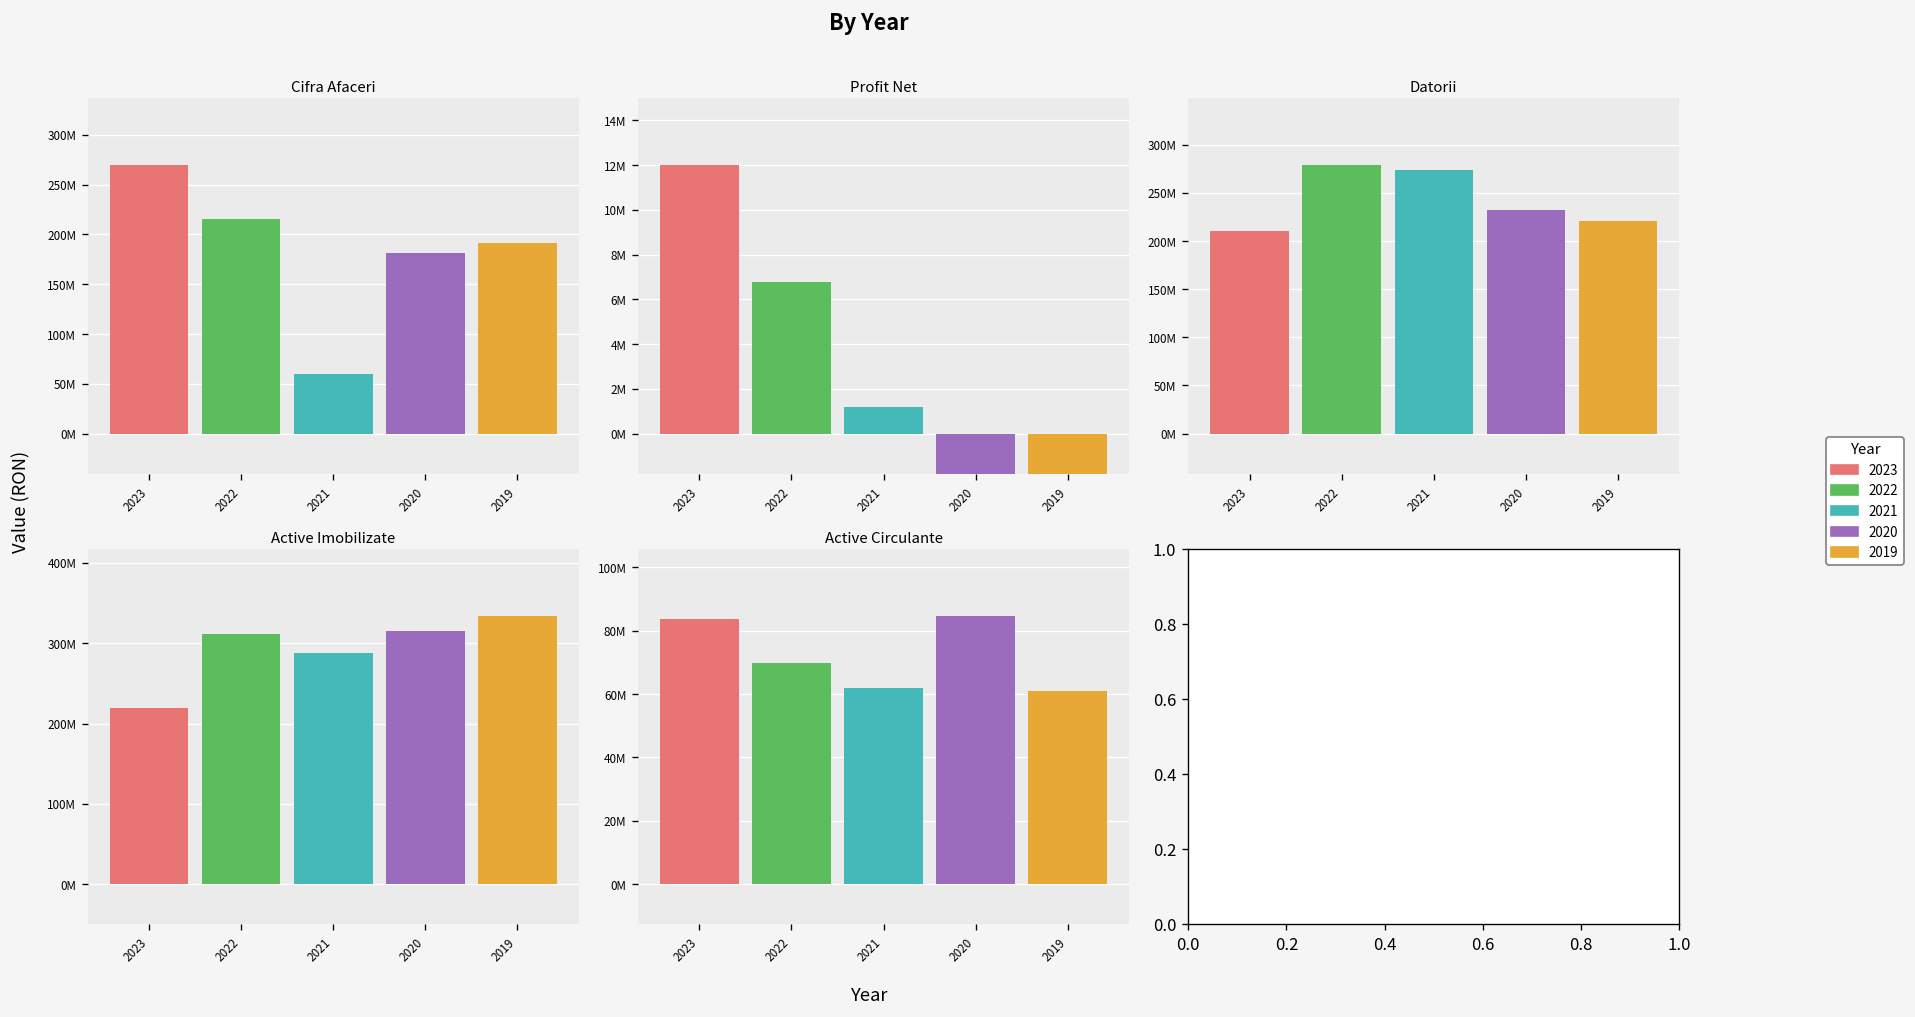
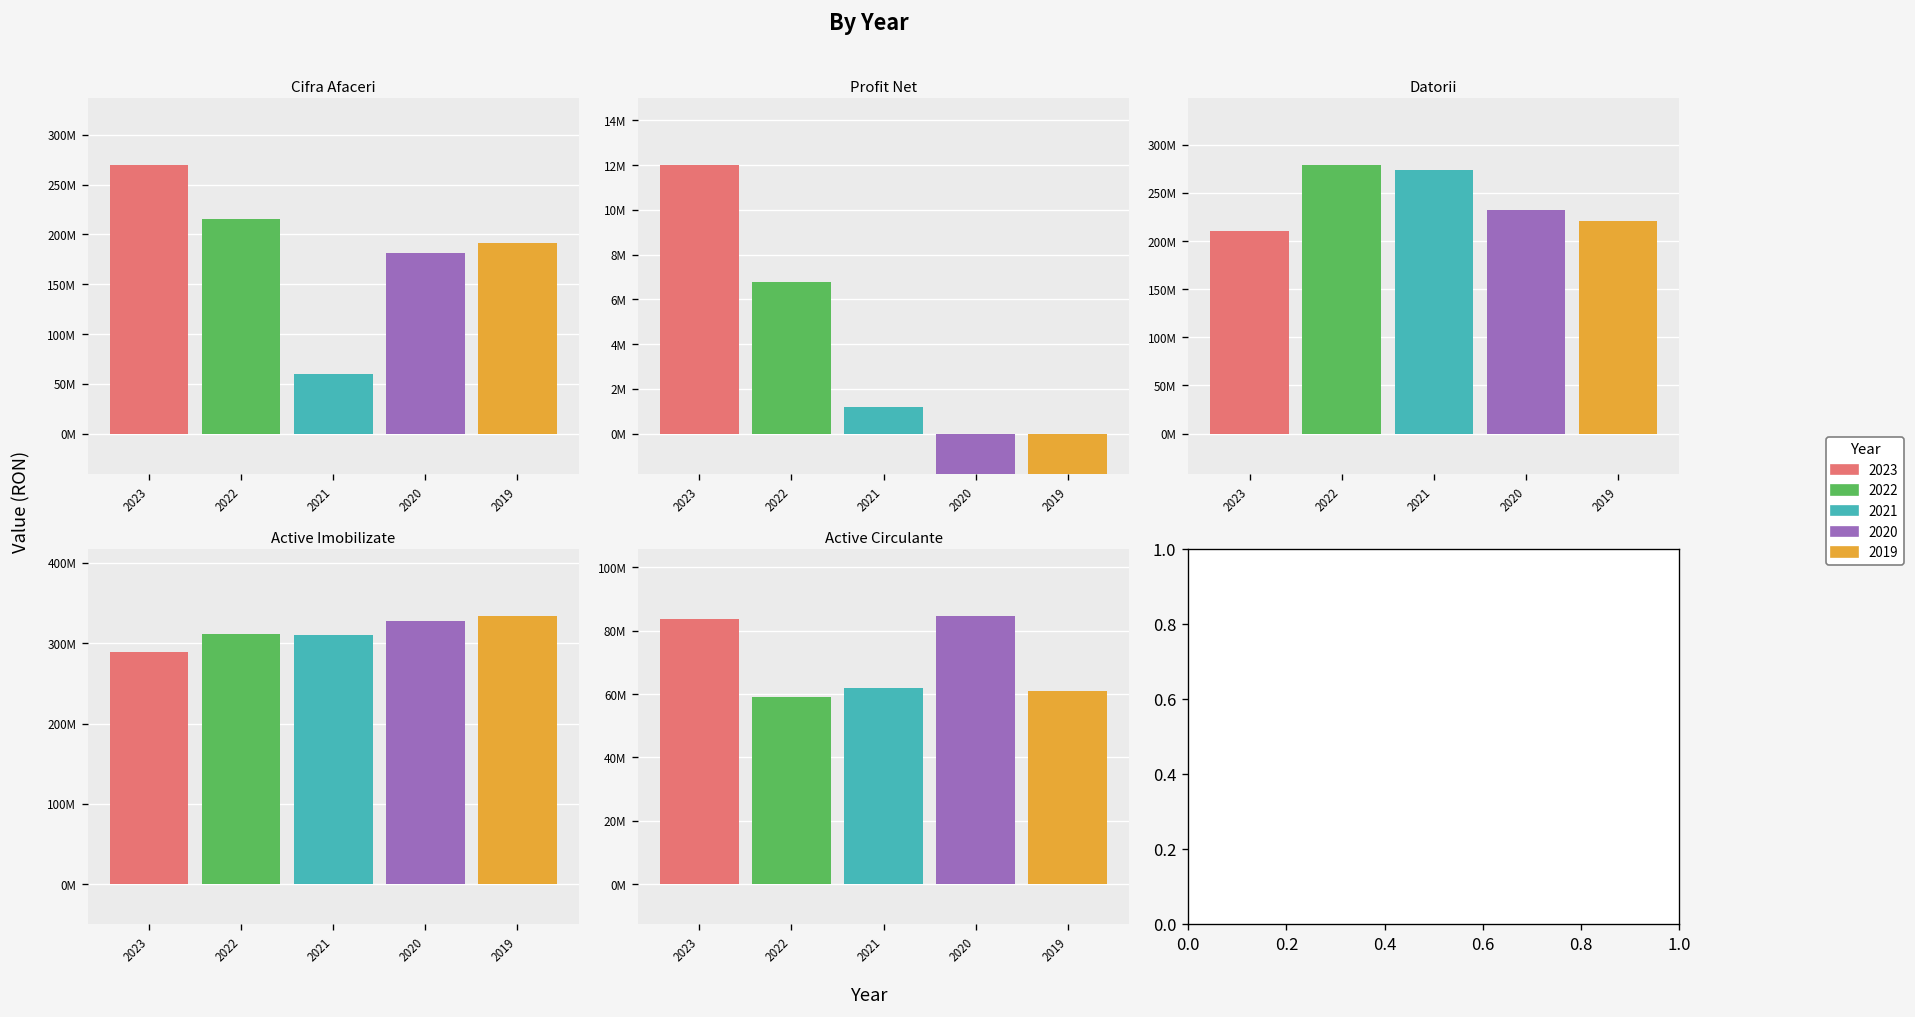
Active Imobilizate, 2023: 220000000 -> 290000000
Active Imobilizate, 2021: 290000000 -> 310000000
Active Imobilizate, 2020: 320000000 -> 330000000
Active Circulante, 2022: 70000000 -> 59000000
